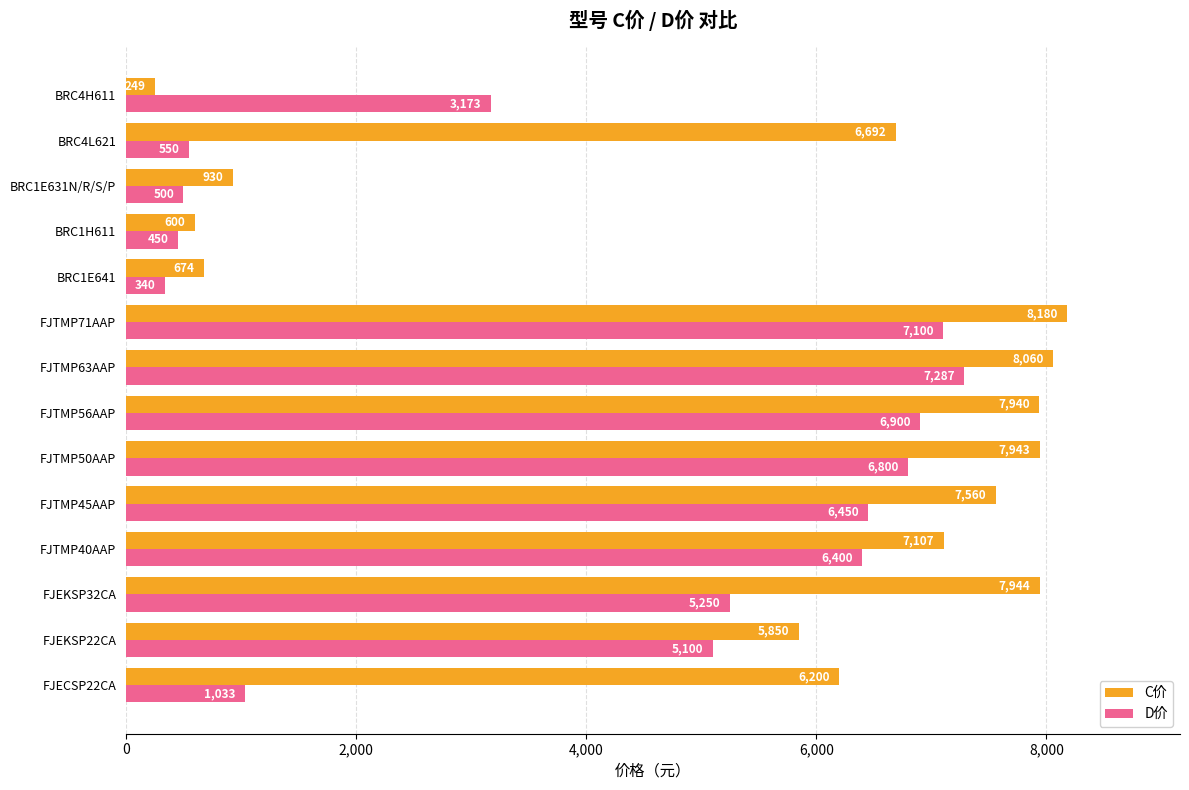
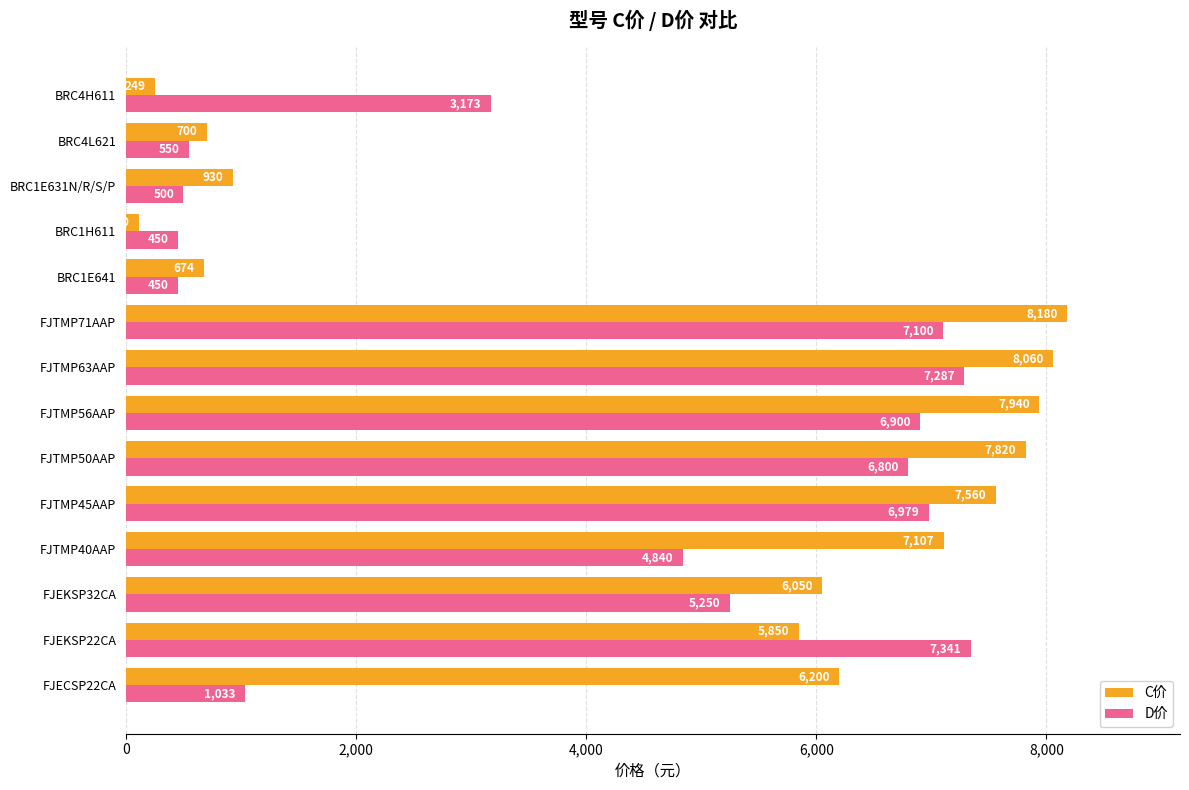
C价, BRC4L621: 6,692 -> 700
C价, BRC1H611: 600 -> 110
D价, BRC1E641: 340 -> 450
C价, FJTMP50AAP: 7,943 -> 7,820
D价, FJTMP45AAP: 6,450 -> 6,979
D价, FJTMP40AAP: 6,400 -> 4,840
C价, FJEKSP32CA: 7,944 -> 6,050
D价, FJEKSP22CA: 5,100 -> 7,341
